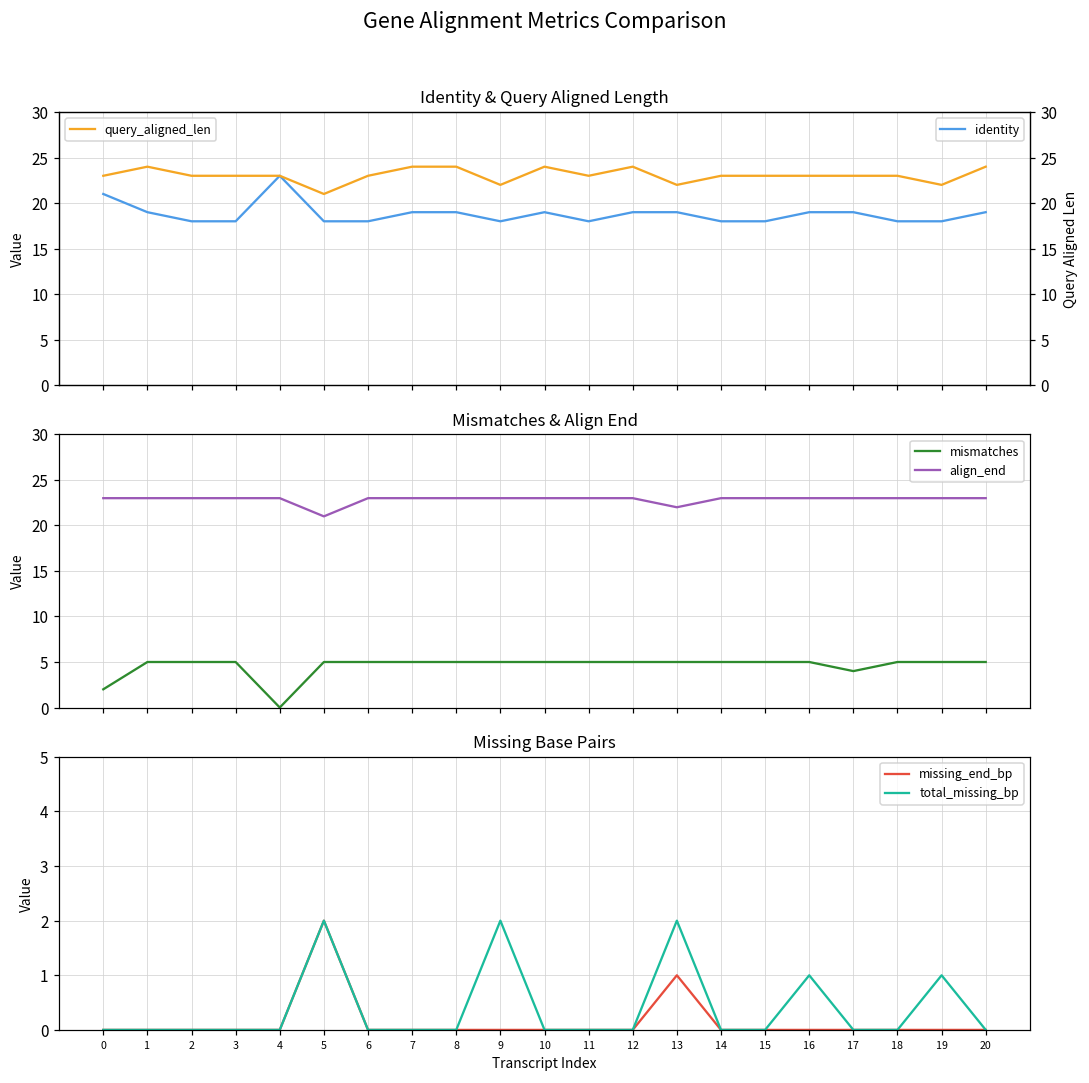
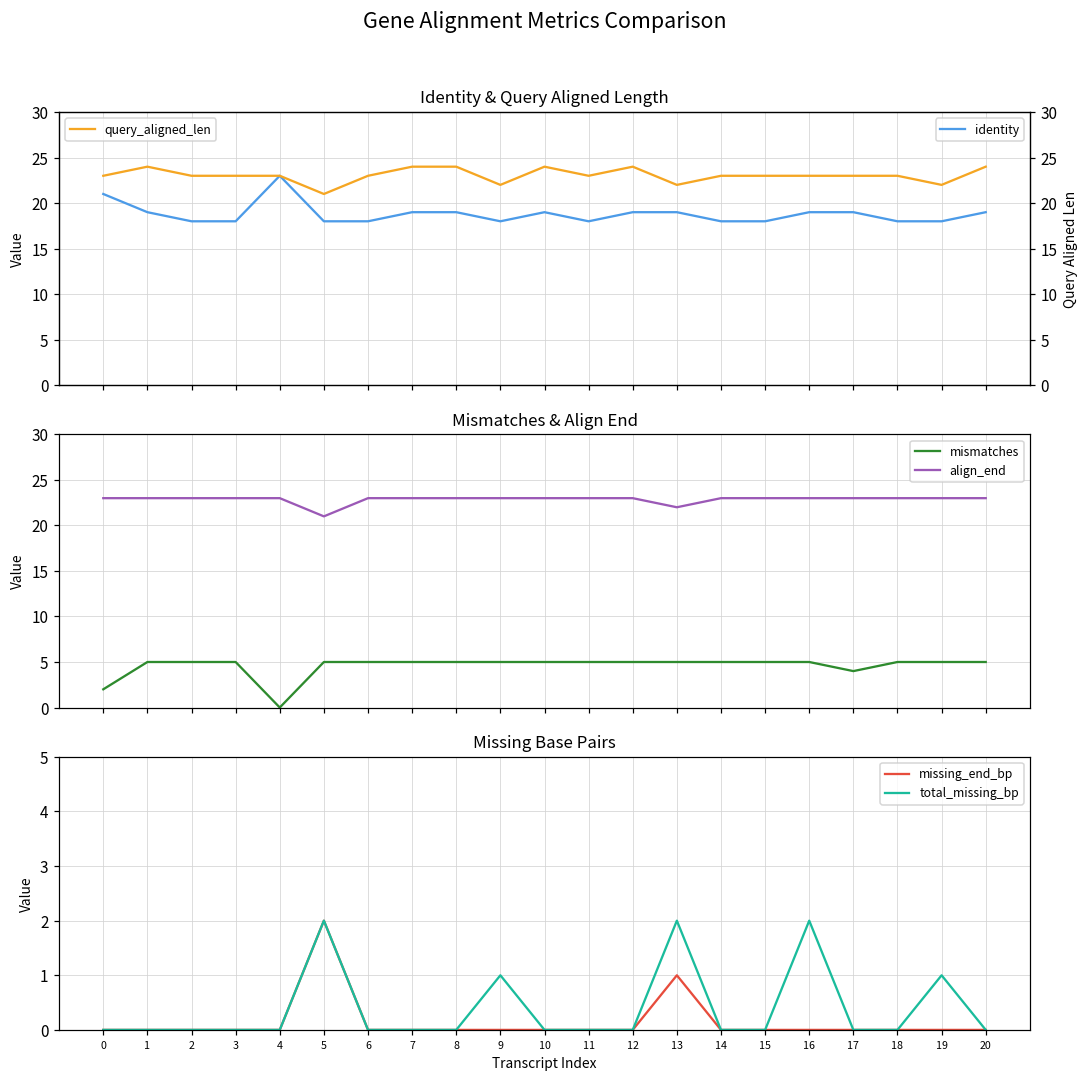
Missing Base Pairs, total_missing_bp, 9: 2 -> 1
Missing Base Pairs, total_missing_bp, 16: 1 -> 2
